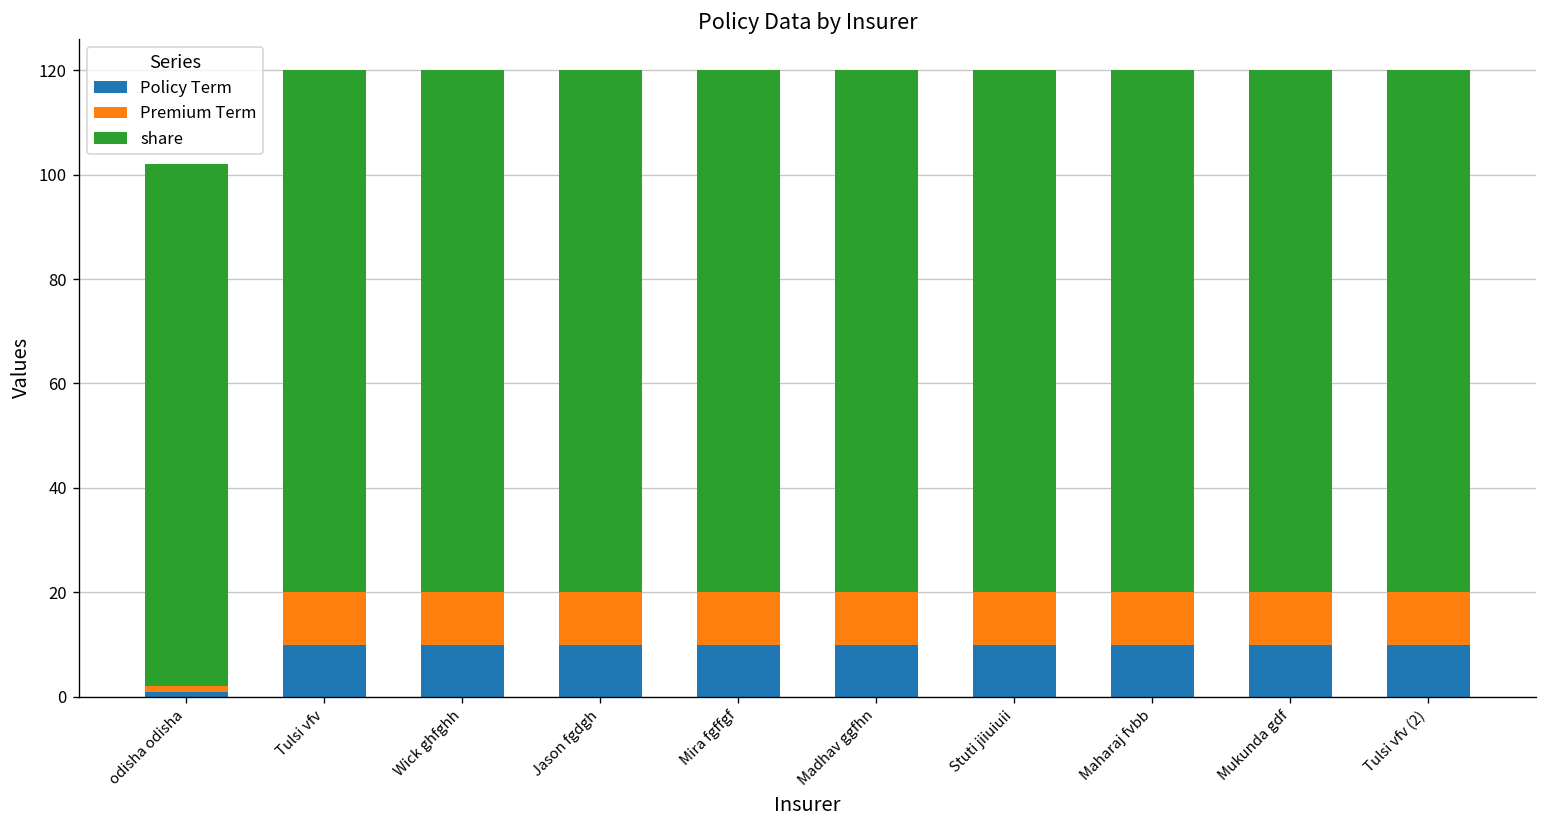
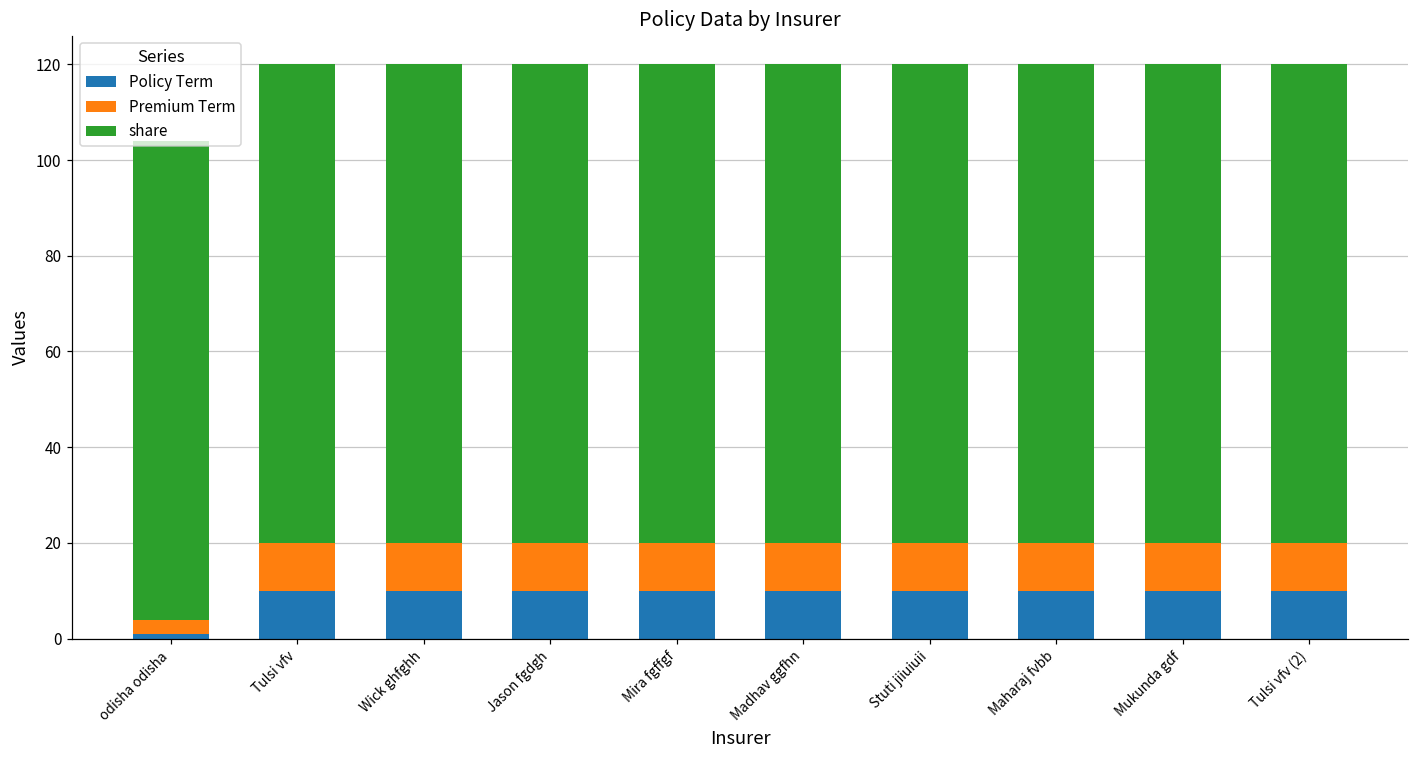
Premium Term, odisha odisha: 1 -> 3
